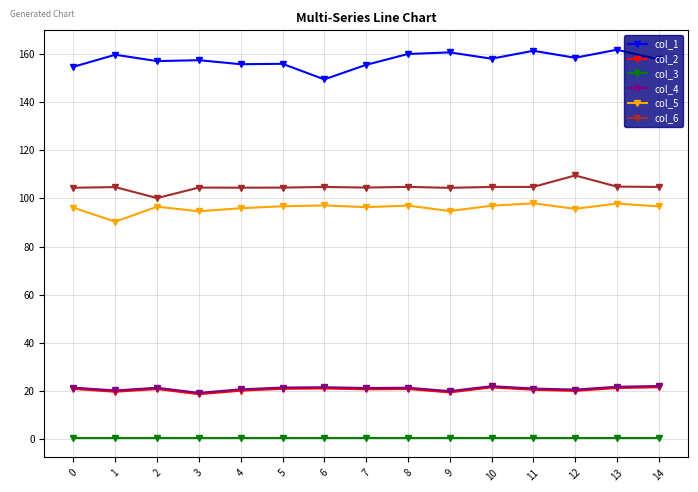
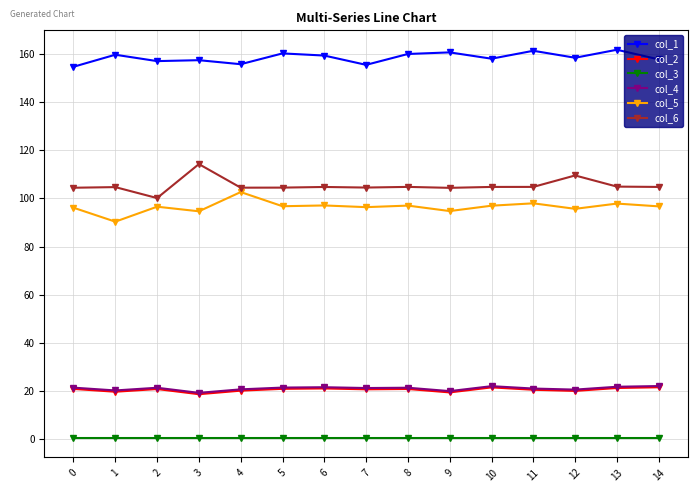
col_6, 3: 105 -> 114
col_5, 4: 96 -> 103
col_1, 5: 156 -> 160
col_1, 6: 150 -> 159
